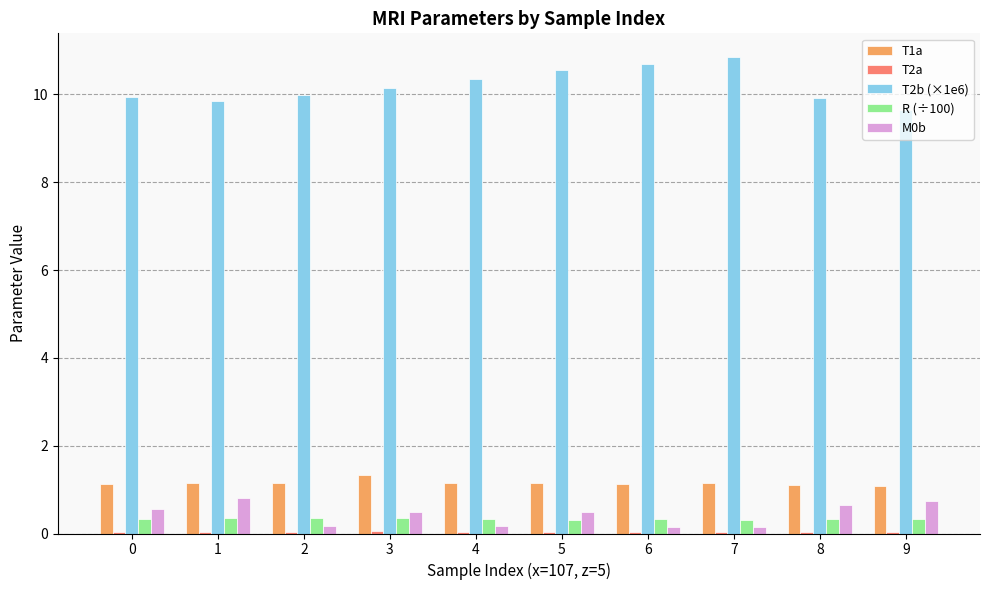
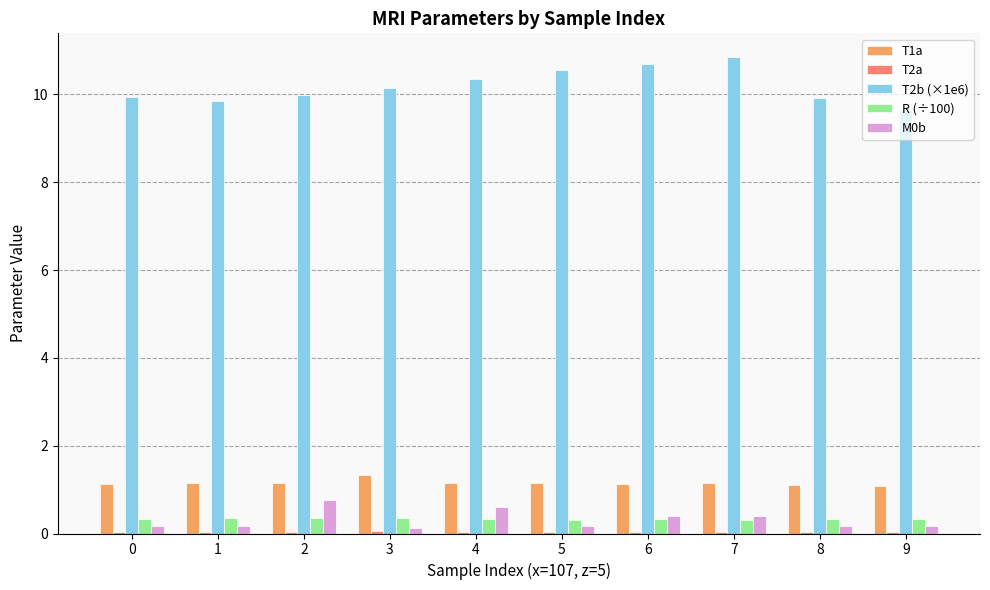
M0b, 0: 0.5 -> 0.2
M0b, 1: 0.8 -> 0.2
M0b, 2: 0.2 -> 0.8
M0b, 3: 0.5 -> 0.1
M0b, 4: 0.2 -> 0.6
M0b, 5: 0.5 -> 0.2
M0b, 6: 0.2 -> 0.4
M0b, 7: 0.2 -> 0.4
M0b, 8: 0.7 -> 0.2
M0b, 9: 0.7 -> 0.2
